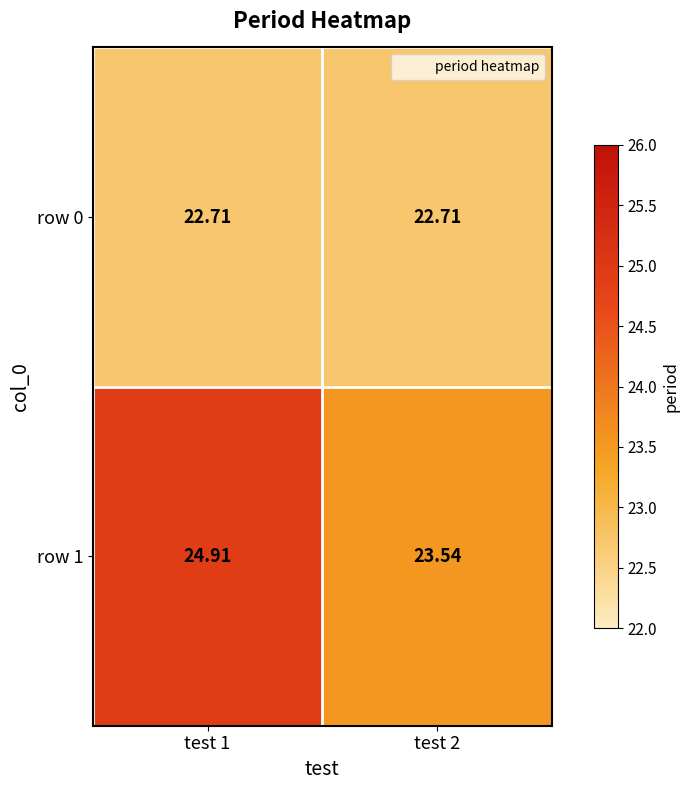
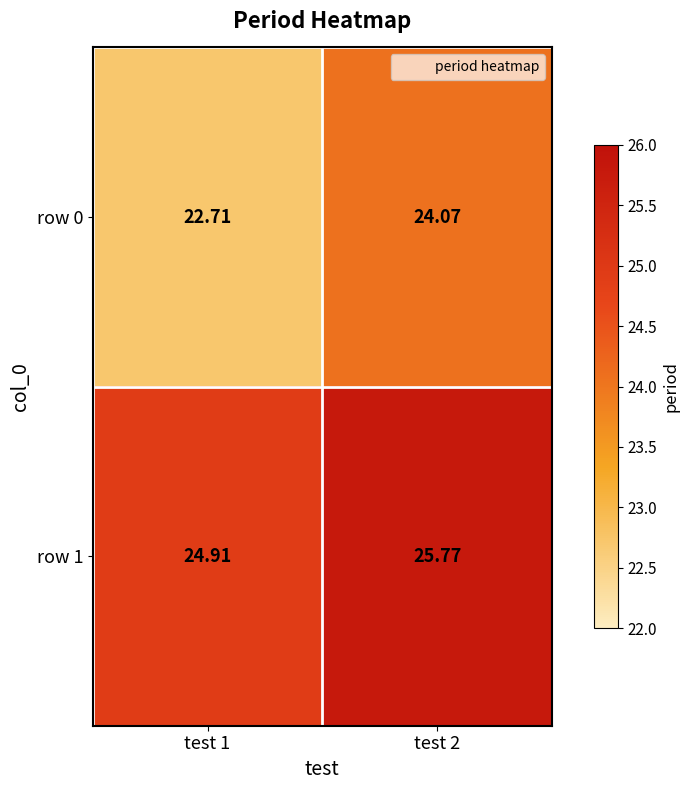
row 0, test 2: 22.71 -> 24.07
row 1, test 2: 23.54 -> 25.77
